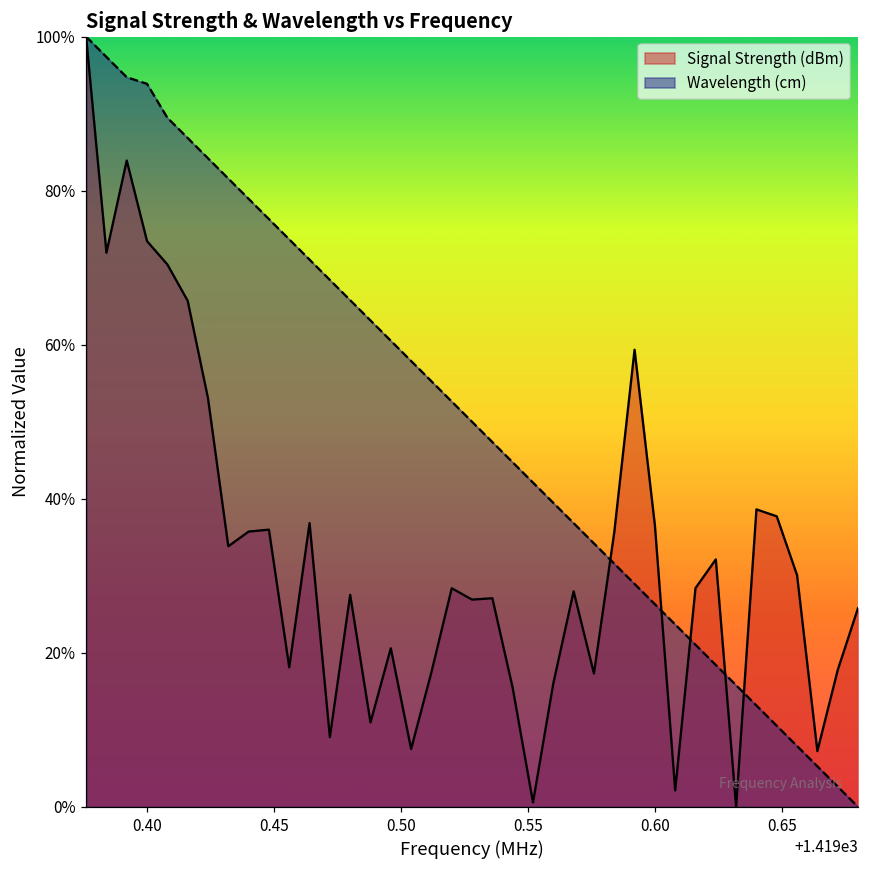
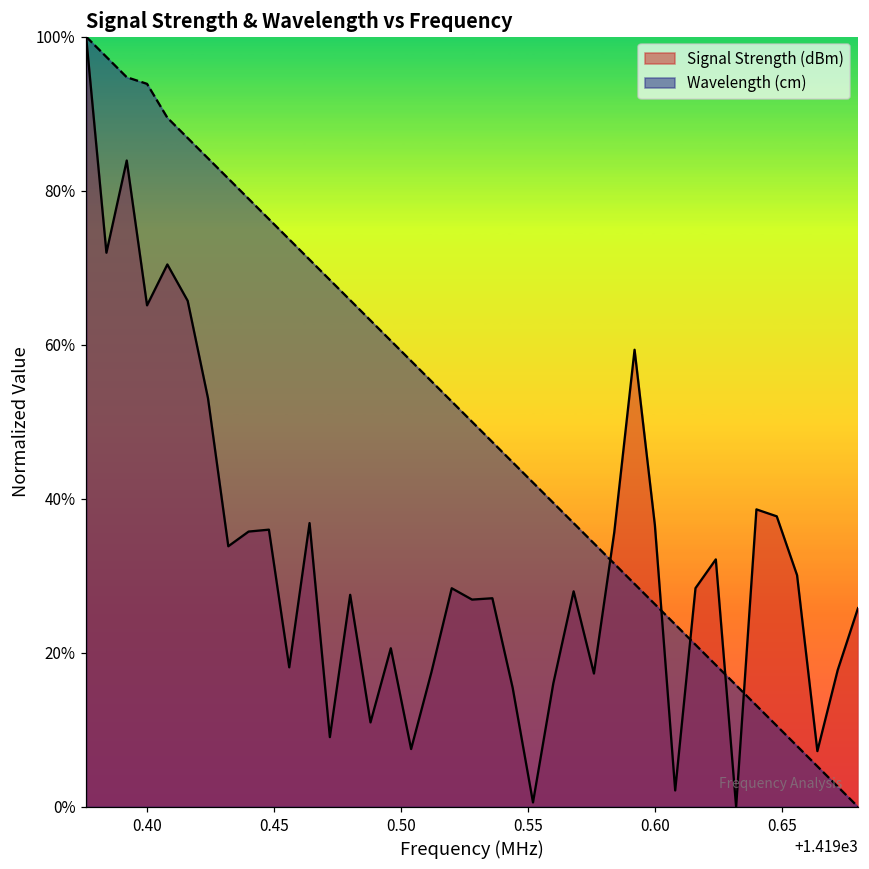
Signal Strength (dBm), 0.40: 73% -> 65%
